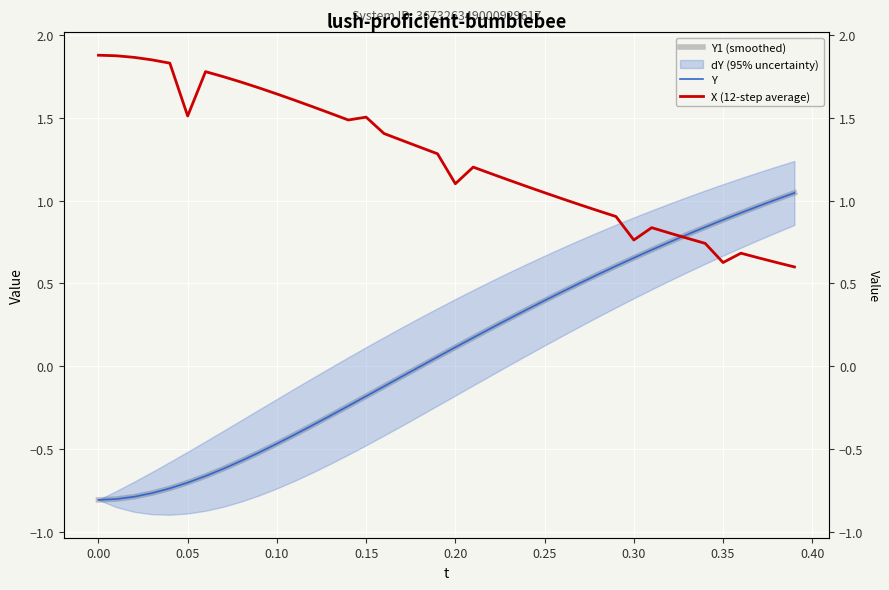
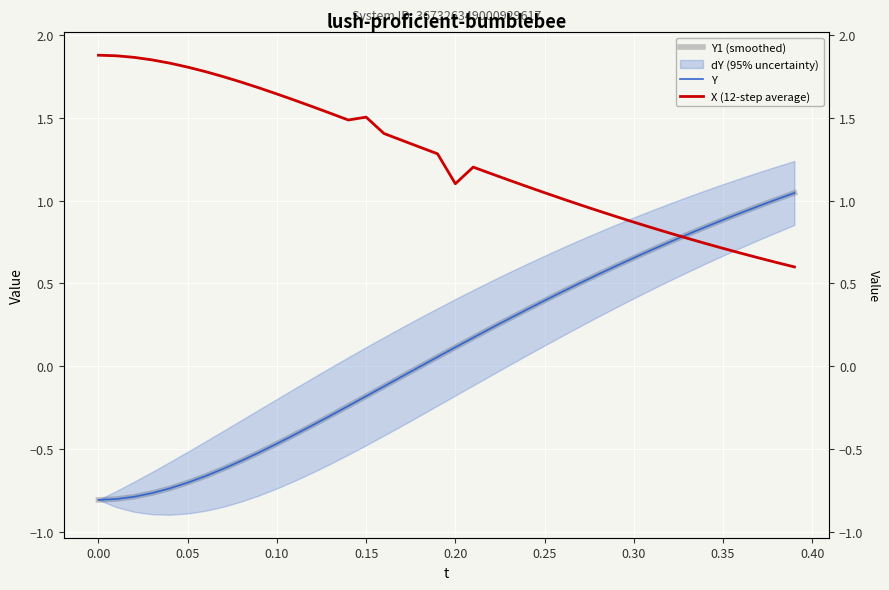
X (12-step average), 0.05: 1.51 -> 1.81
X (12-step average), 0.30: 0.76 -> 0.87
X (12-step average), 0.35: 0.63 -> 0.71
